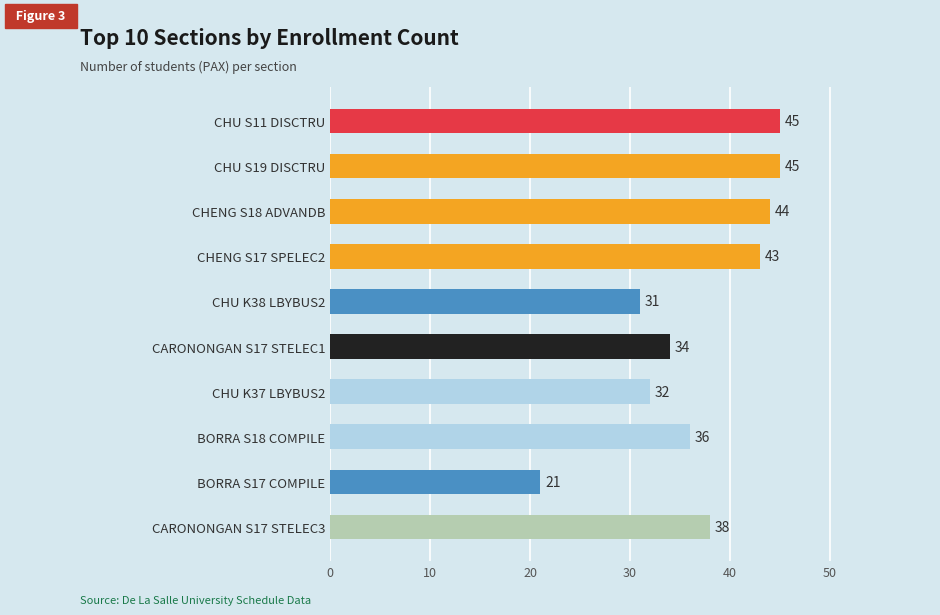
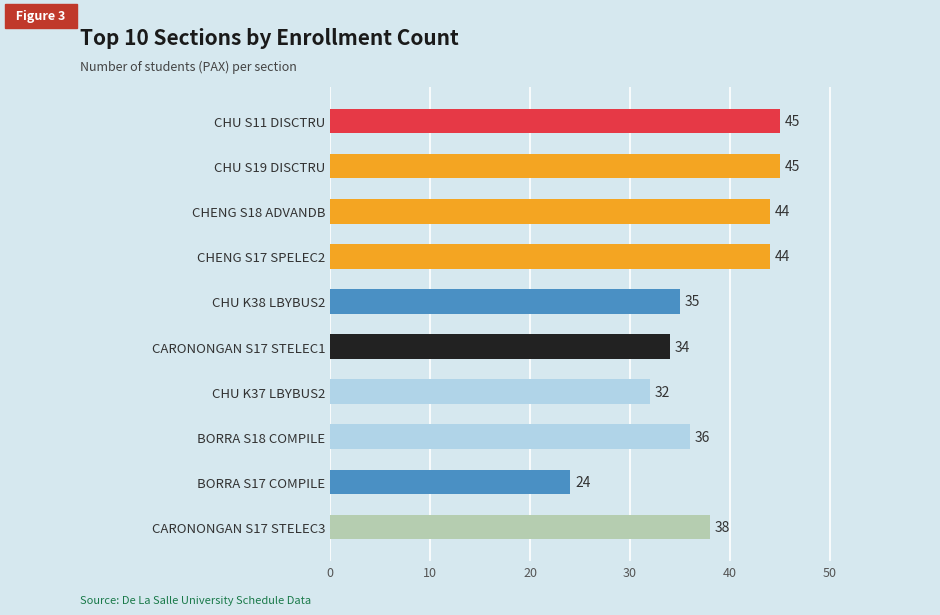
CHENG S17 SPELEC2: 43 -> 44
CHU K38 LBYBUS2: 31 -> 35
BORRA S17 COMPILE: 21 -> 24
